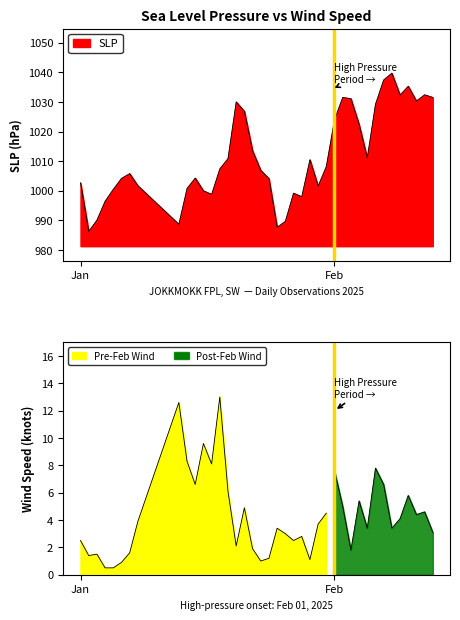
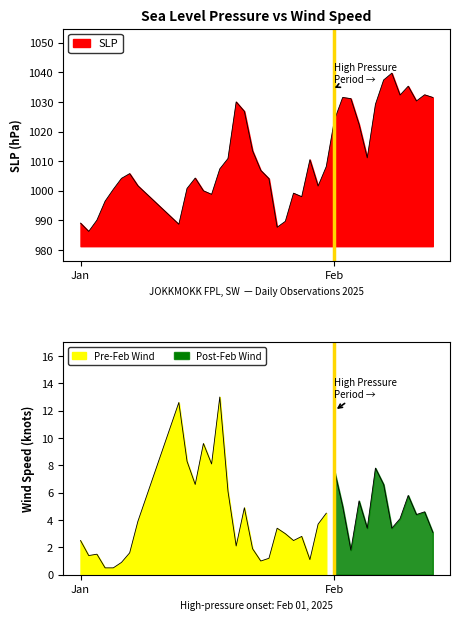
Sea Level Pressure vs Wind Speed, Jan: 1003 -> 989
